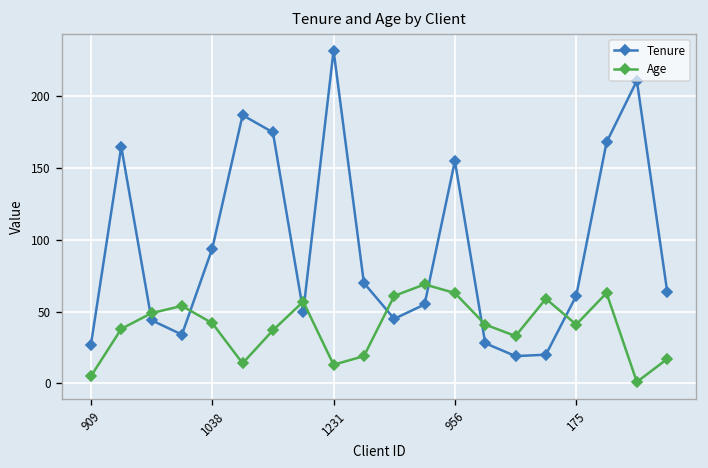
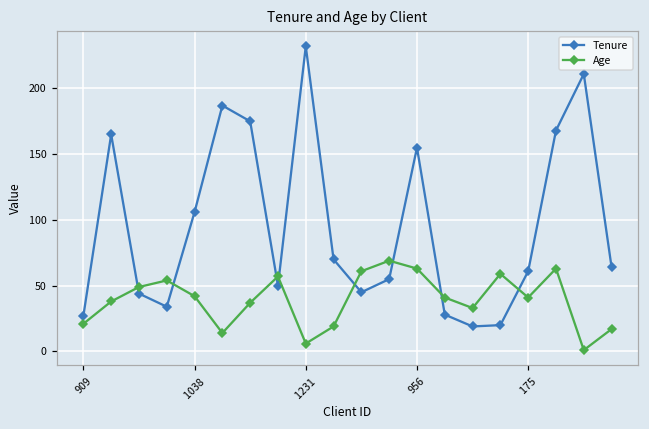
Age, 909: 5 -> 21
Tenure, 1038: 94 -> 106
Age, 1231: 13 -> 6
